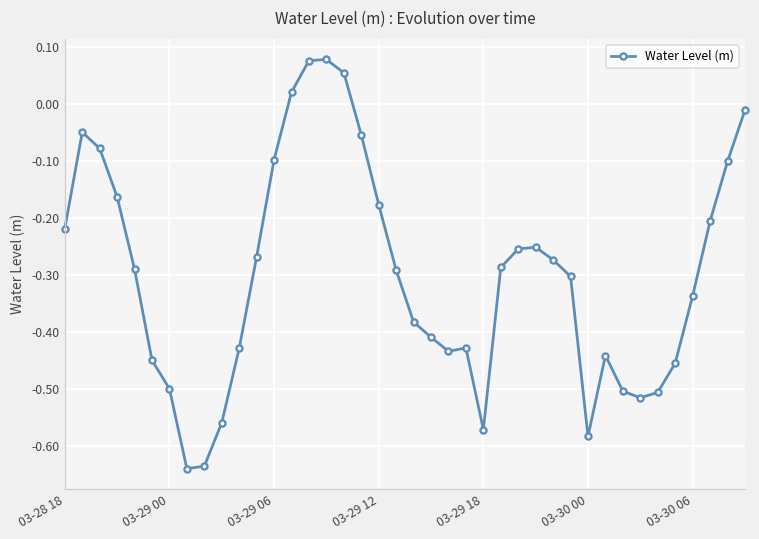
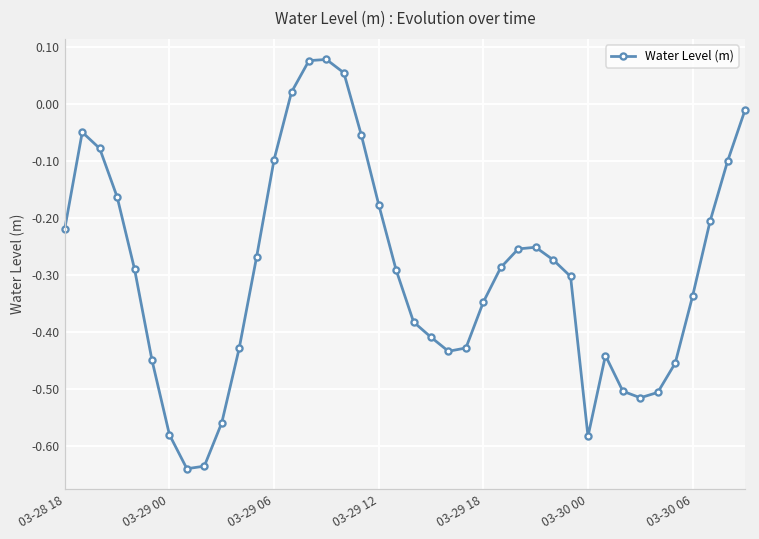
03-29 00: -0.50 -> -0.58
03-29 18: -0.57 -> -0.35
